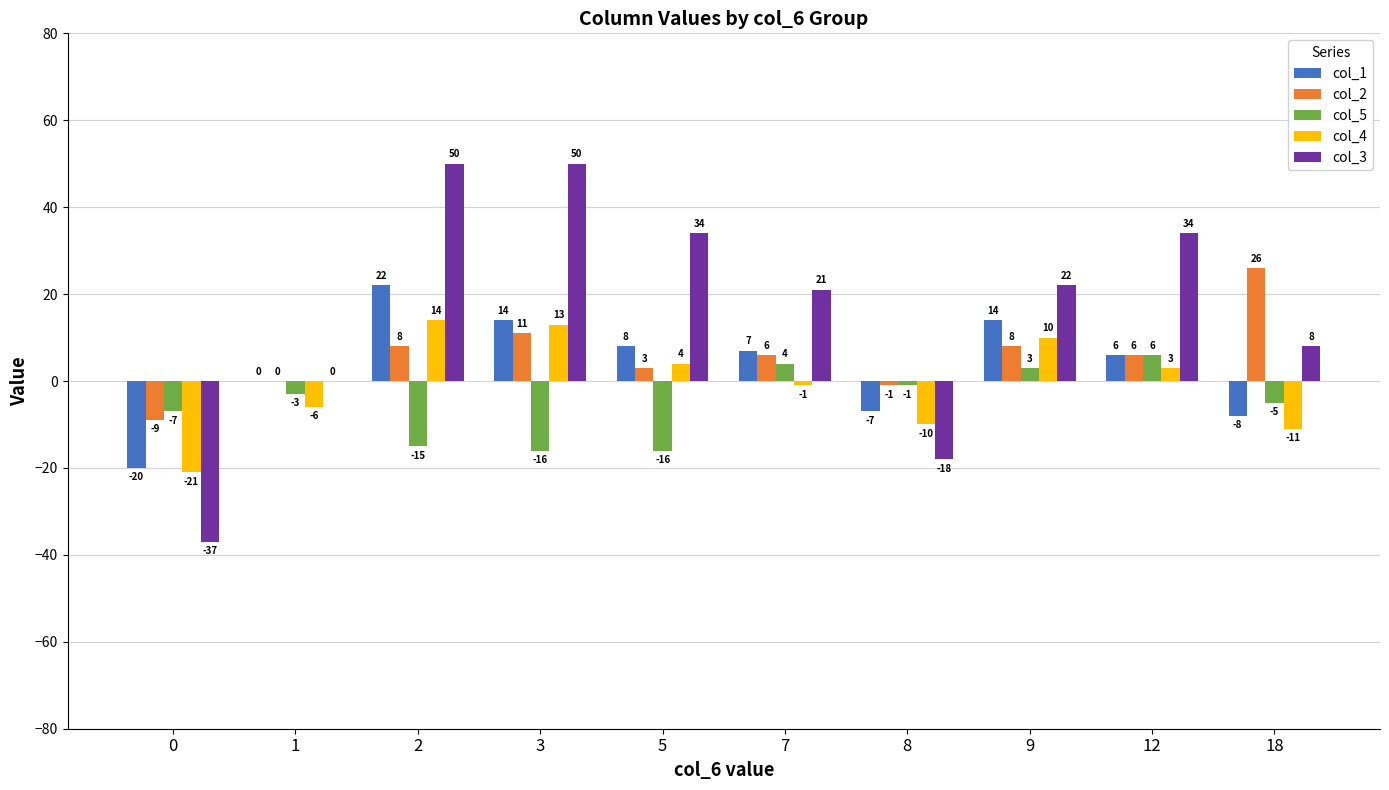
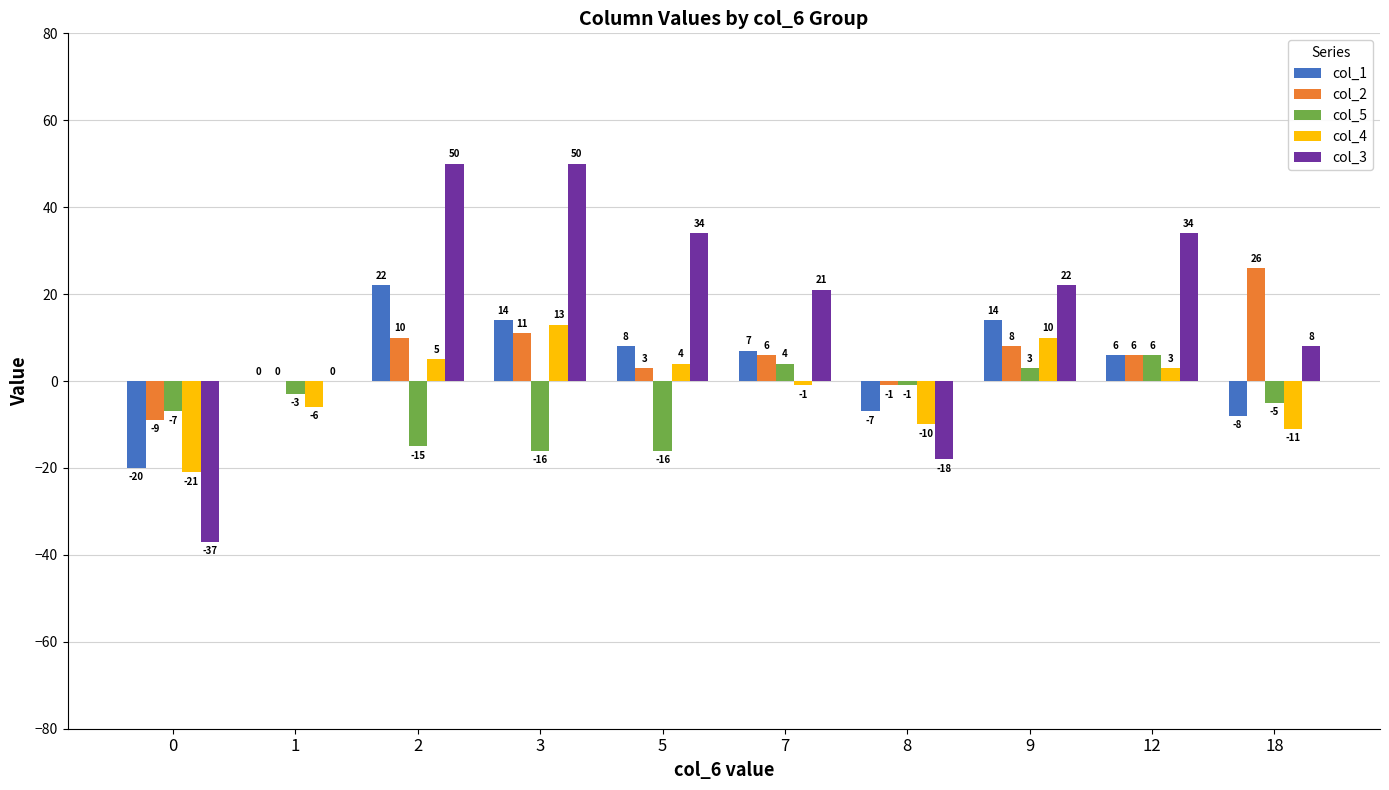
col_2, 2: 8 -> 10
col_4, 2: 14 -> 5
